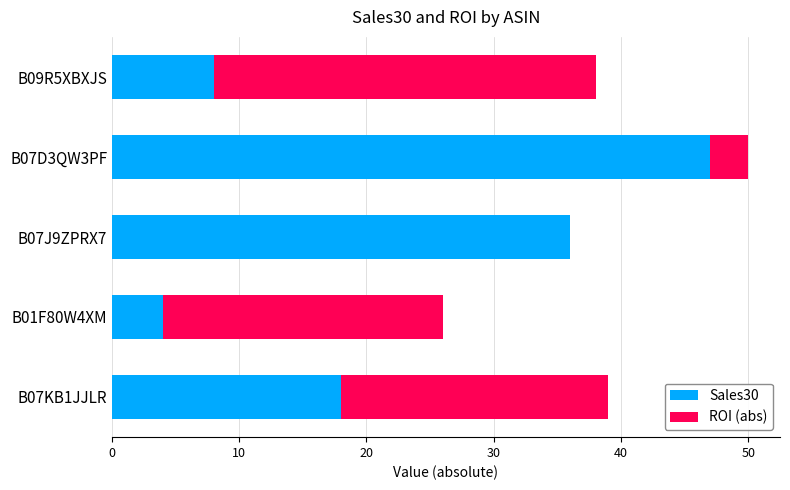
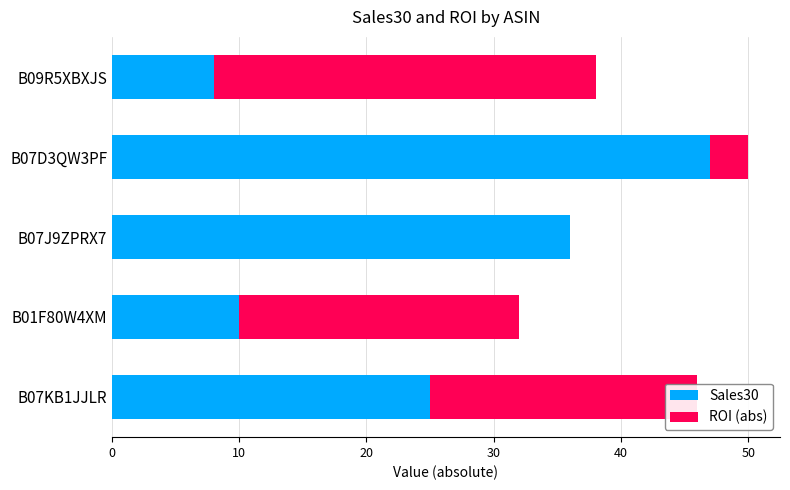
Sales30, B01F80W4XM: 4 -> 10
Sales30, B07KB1JJLR: 18 -> 25
